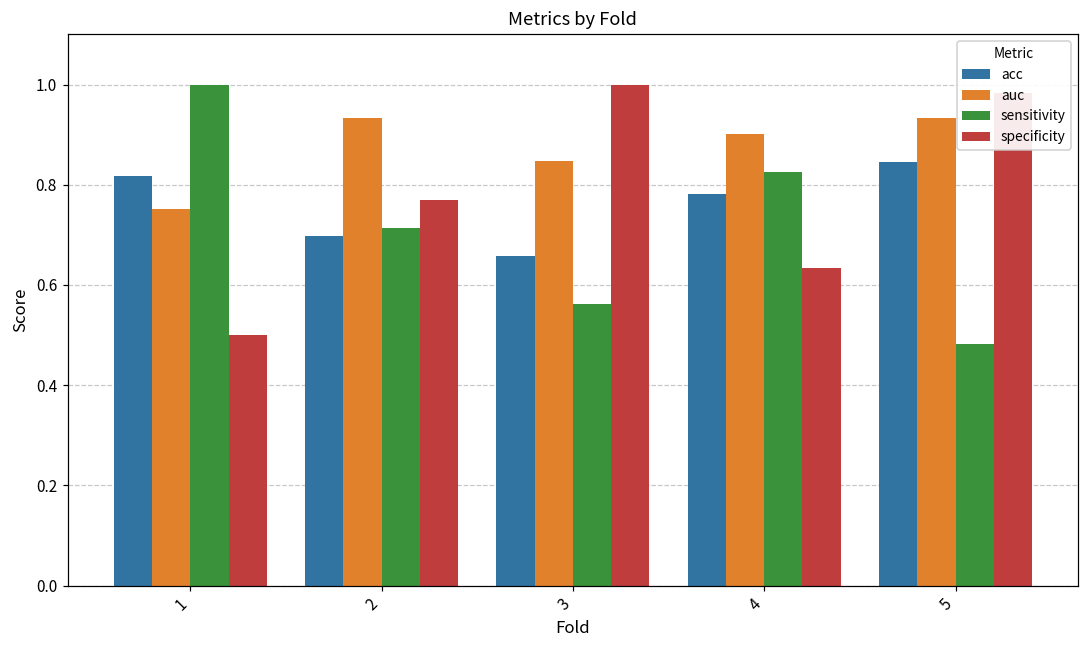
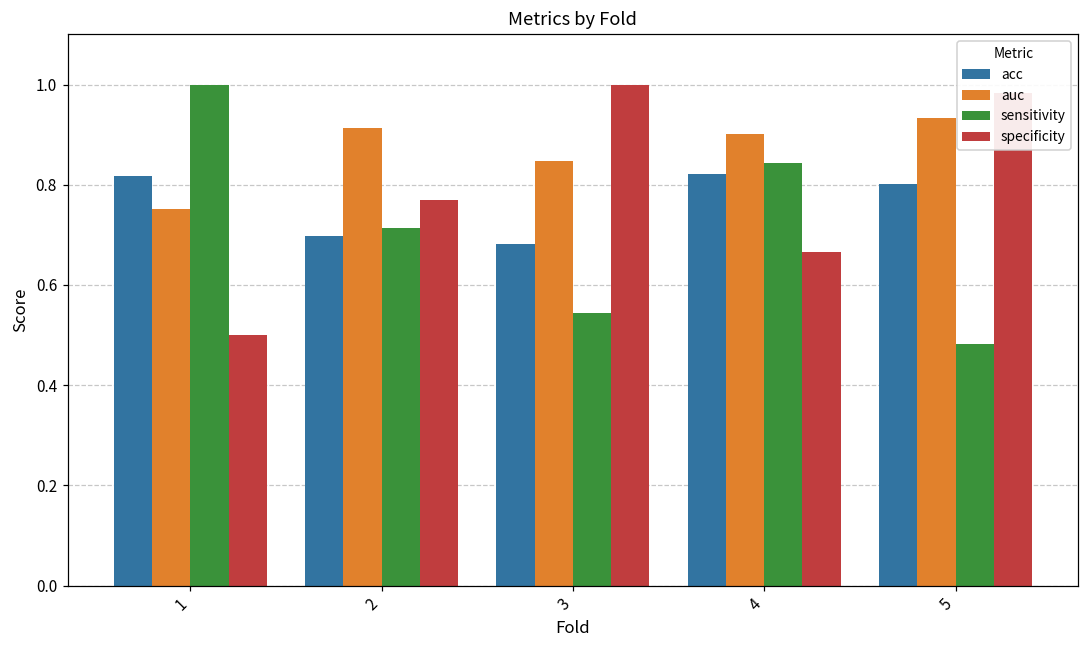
auc, 2: 0.93 -> 0.91
acc, 3: 0.66 -> 0.68
sensitivity, 3: 0.56 -> 0.54
acc, 4: 0.78 -> 0.82
sensitivity, 4: 0.83 -> 0.84
specificity, 4: 0.63 -> 0.67
acc, 5: 0.85 -> 0.80
